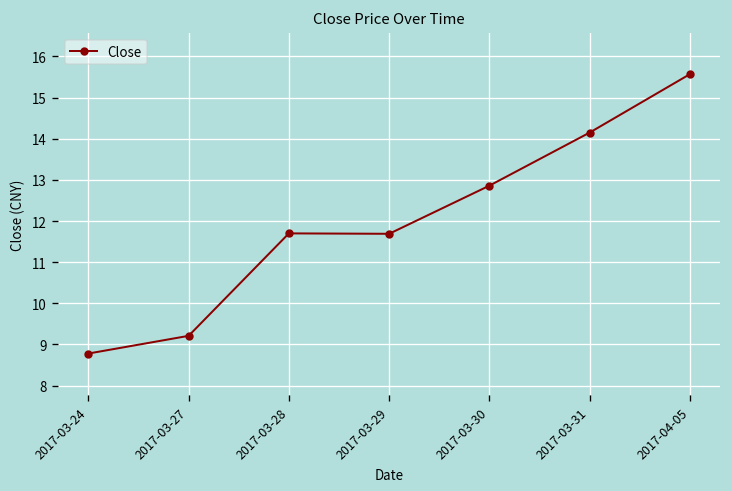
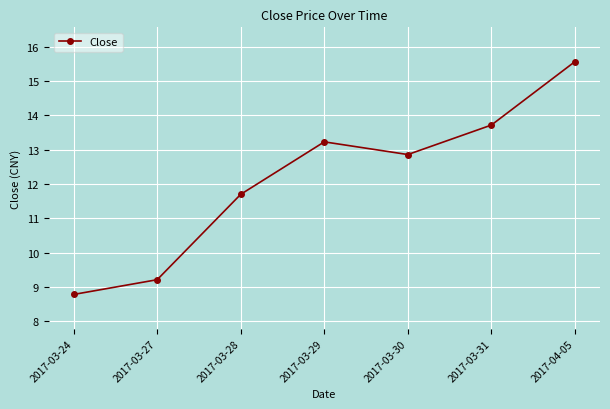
2017-03-29: 11.7 -> 13.2
2017-03-31: 14.2 -> 13.7
